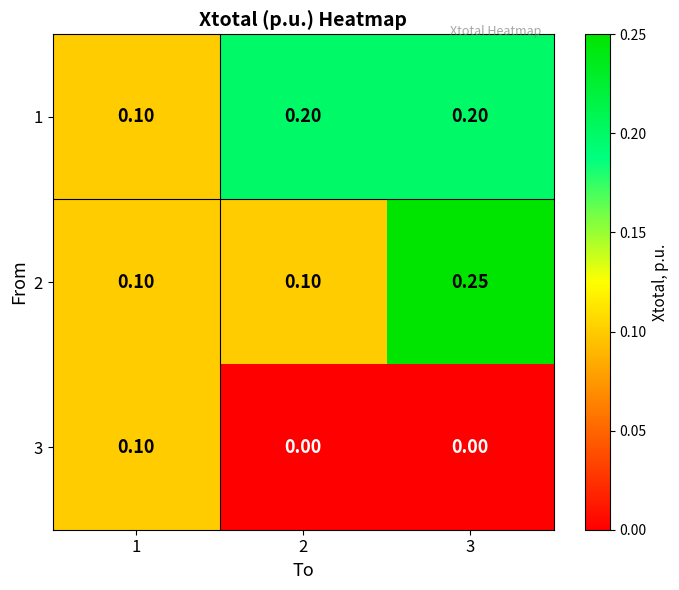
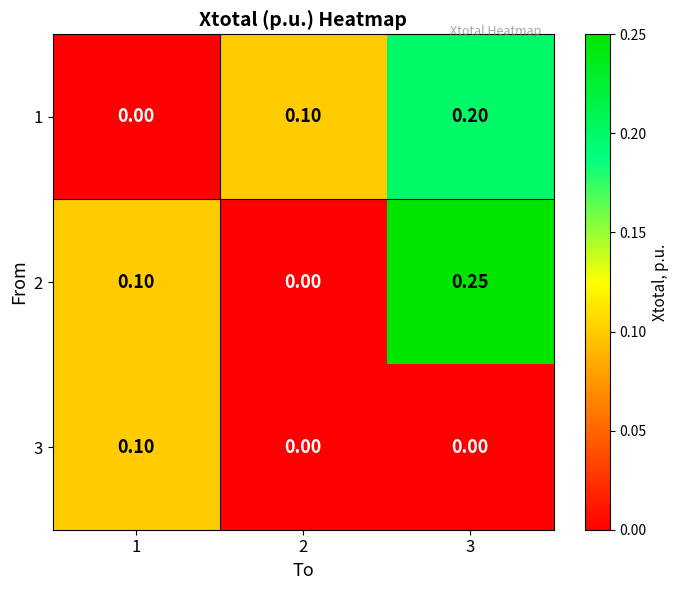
1, 1: 0.10 -> 0.00
1, 2: 0.20 -> 0.10
2, 2: 0.10 -> 0.00
